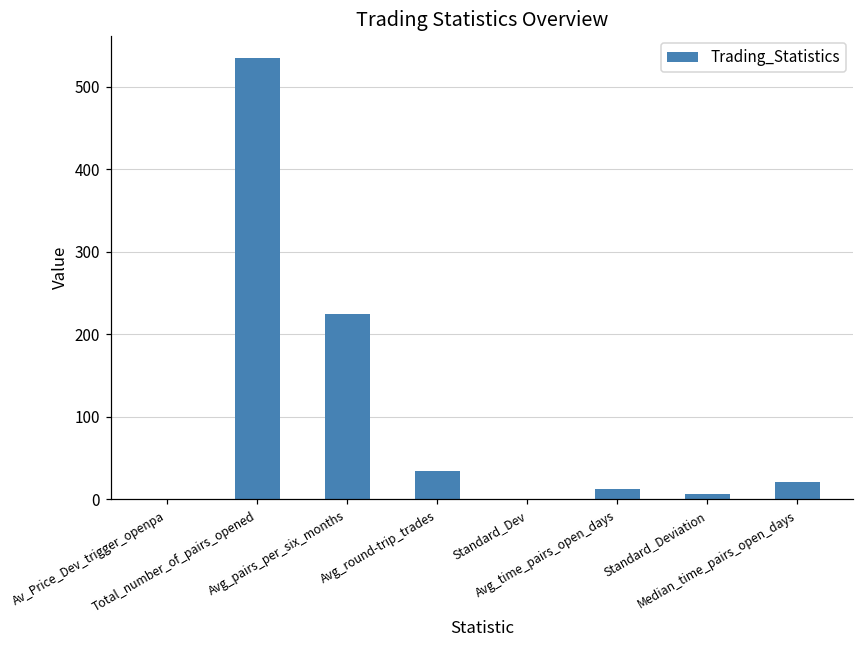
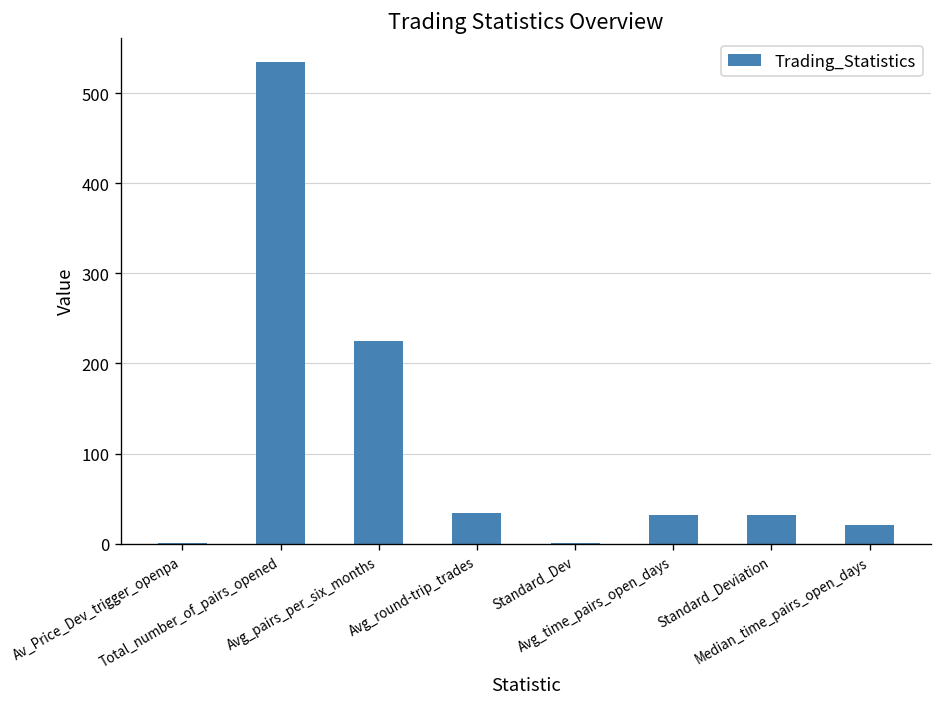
Avg_time_pairs_open_days: 10 -> 30
Standard_Deviation: 10 -> 30
